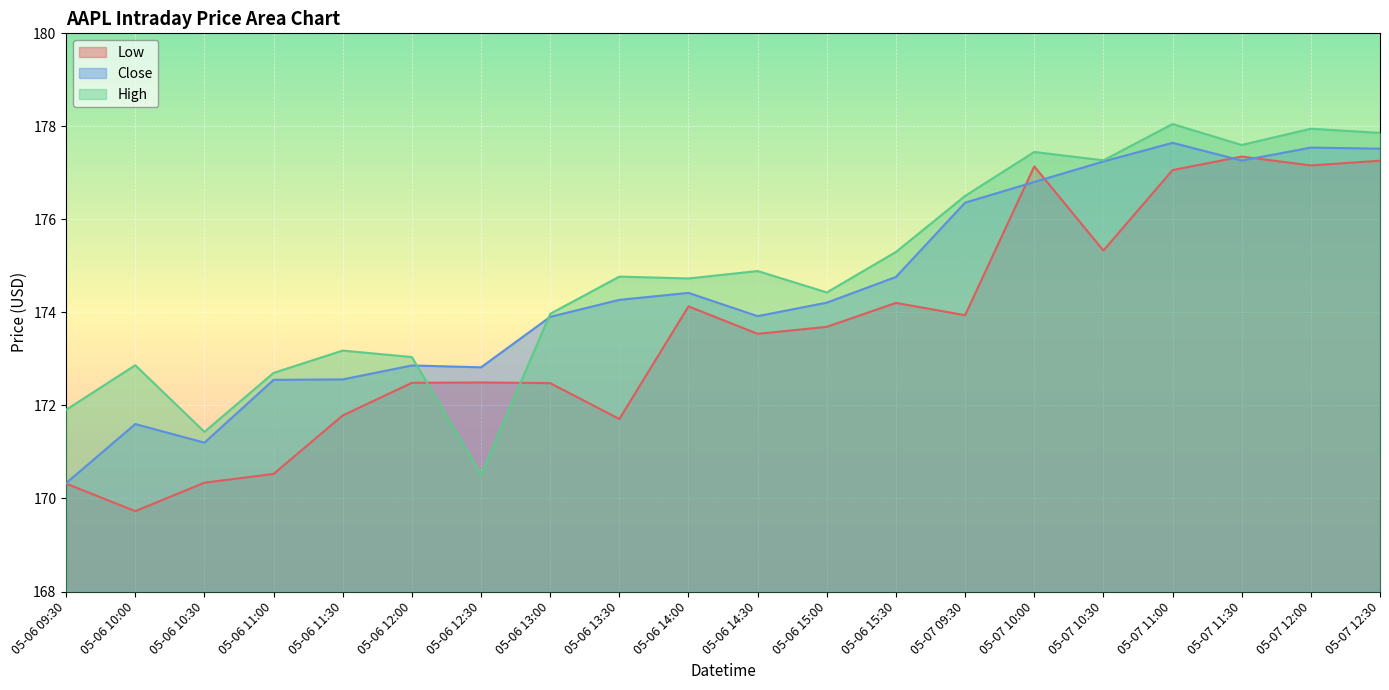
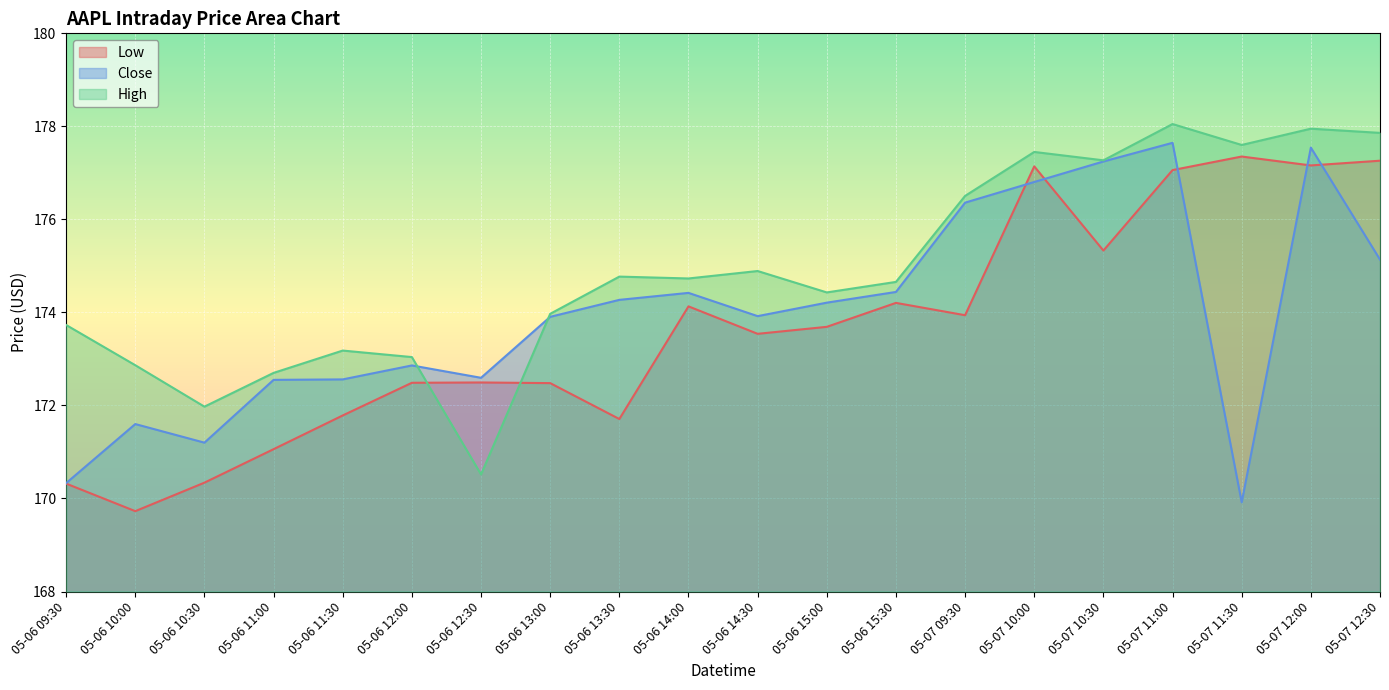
High, 05-06 09:30: 171.9 -> 173.7
High, 05-06 10:30: 171.4 -> 172.0
Low, 05-06 11:00: 170.5 -> 171.1
Close, 05-06 12:30: 172.8 -> 172.6
Close, 05-06 15:30: 174.8 -> 174.4
High, 05-06 15:30: 175.3 -> 174.7
Close, 05-07 11:30: 177.3 -> 169.9
Close, 05-07 12:30: 177.5 -> 175.1
